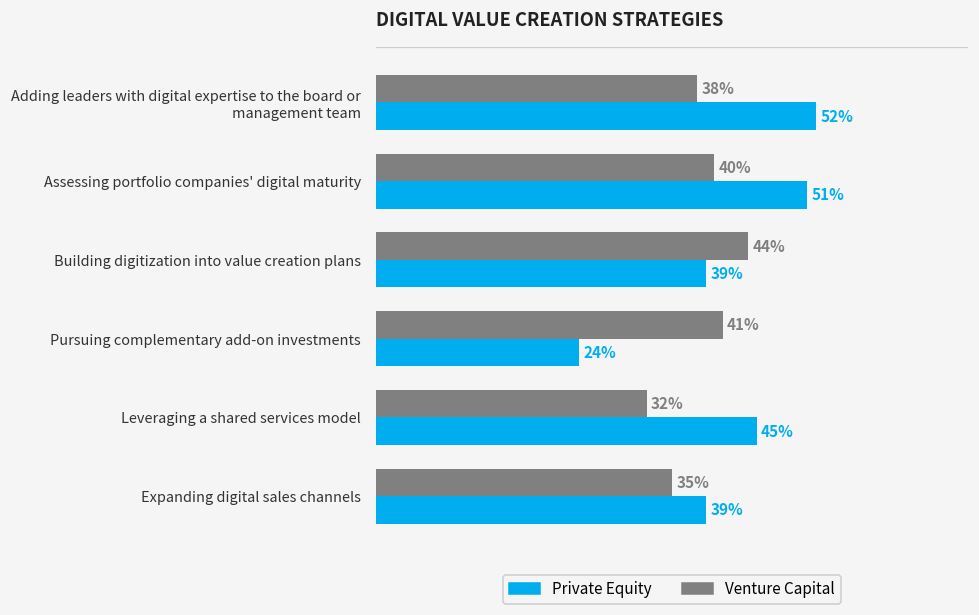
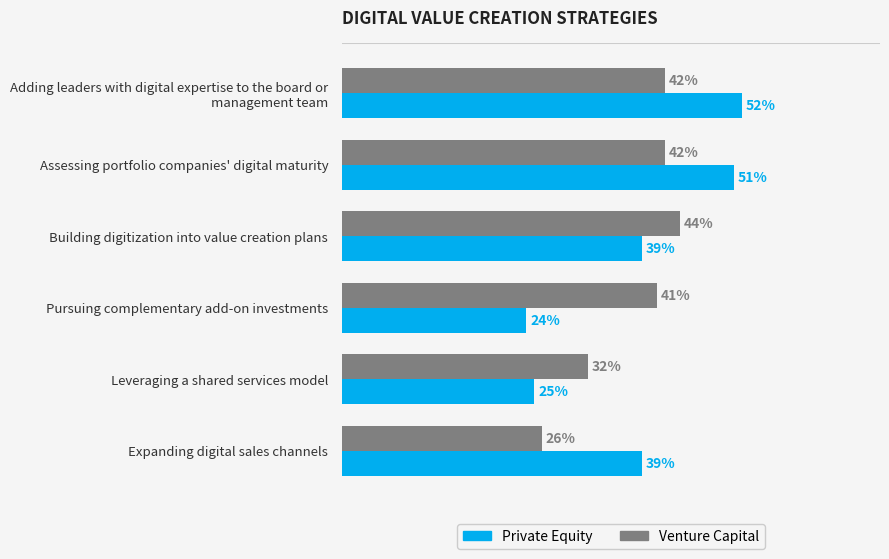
Venture Capital, Adding leaders with digital expertise to the board or management team: 38% -> 42%
Venture Capital, Assessing portfolio companies' digital maturity: 40% -> 42%
Private Equity, Leveraging a shared services model: 45% -> 25%
Venture Capital, Expanding digital sales channels: 35% -> 26%
